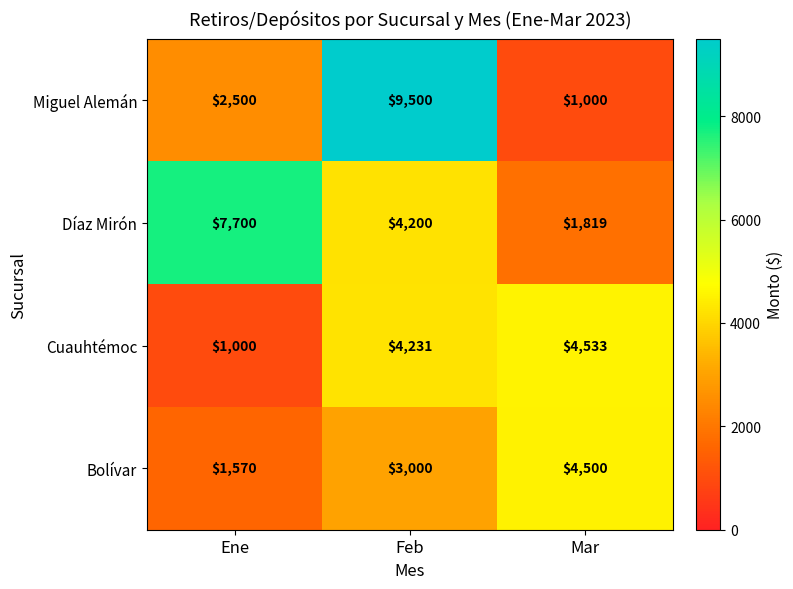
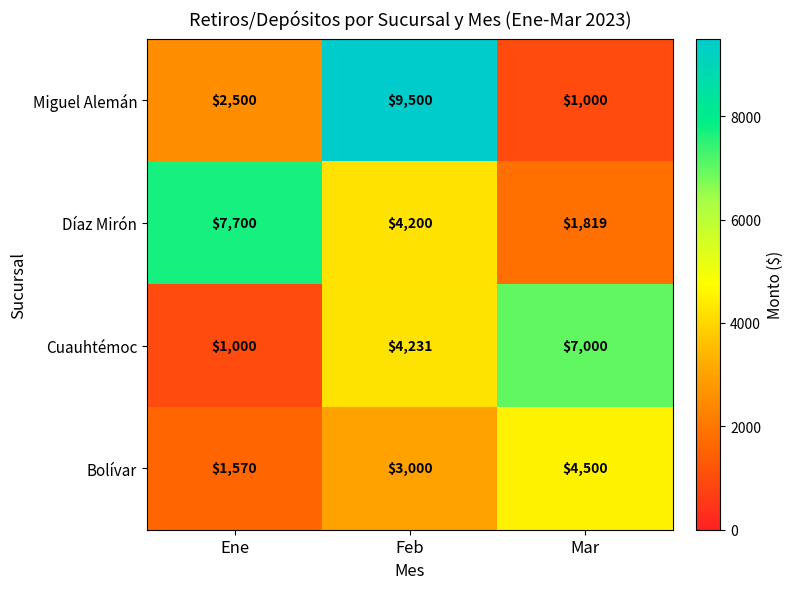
Cuauhtémoc, Mar: $4,533 -> $7,000
